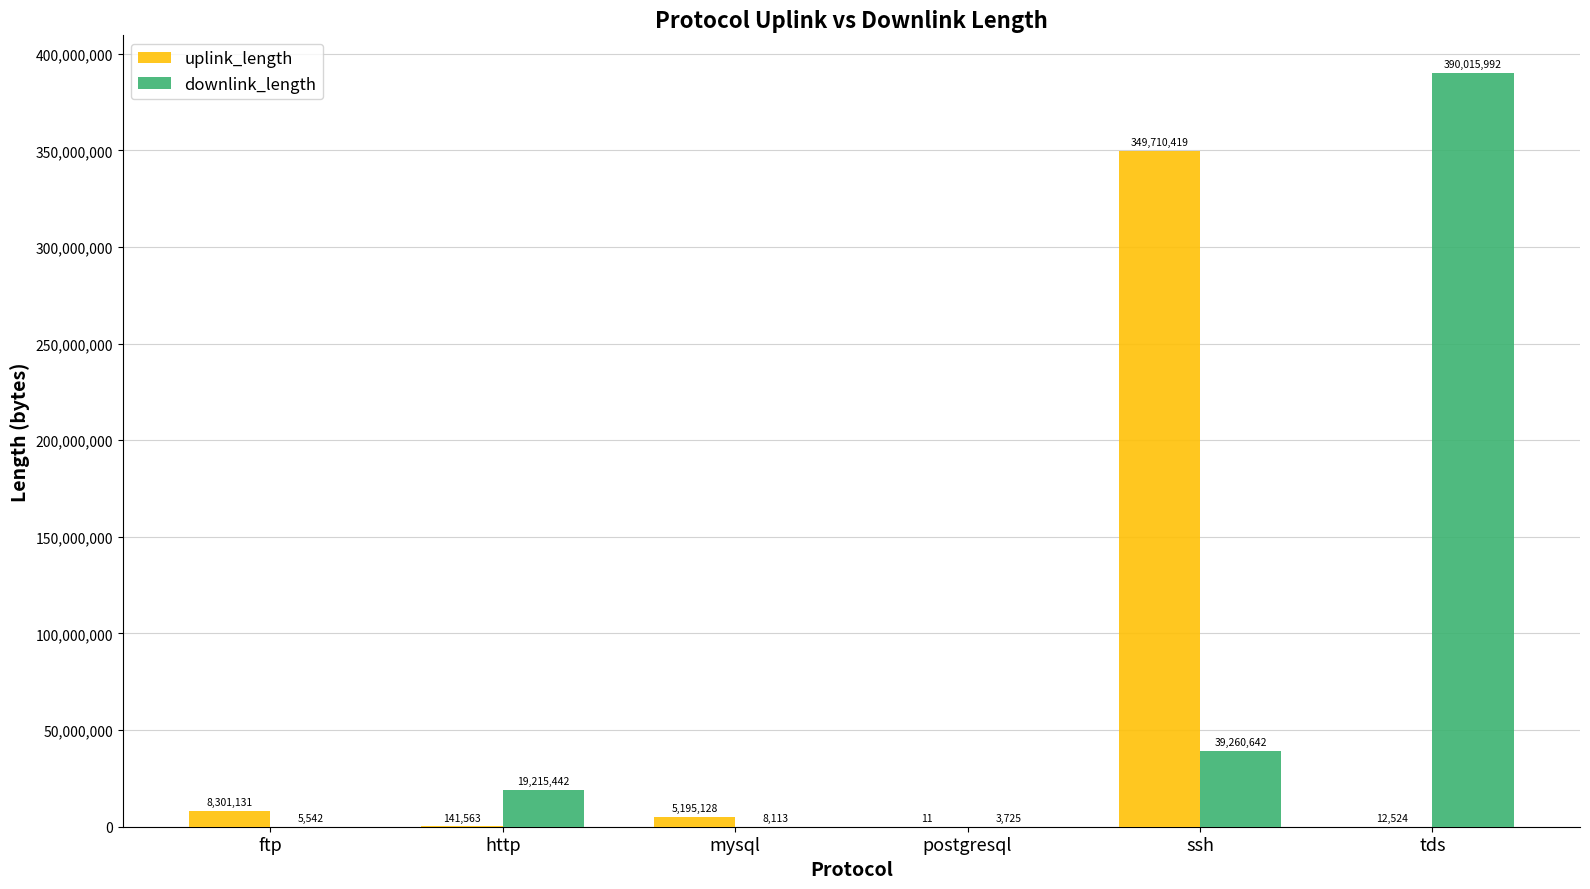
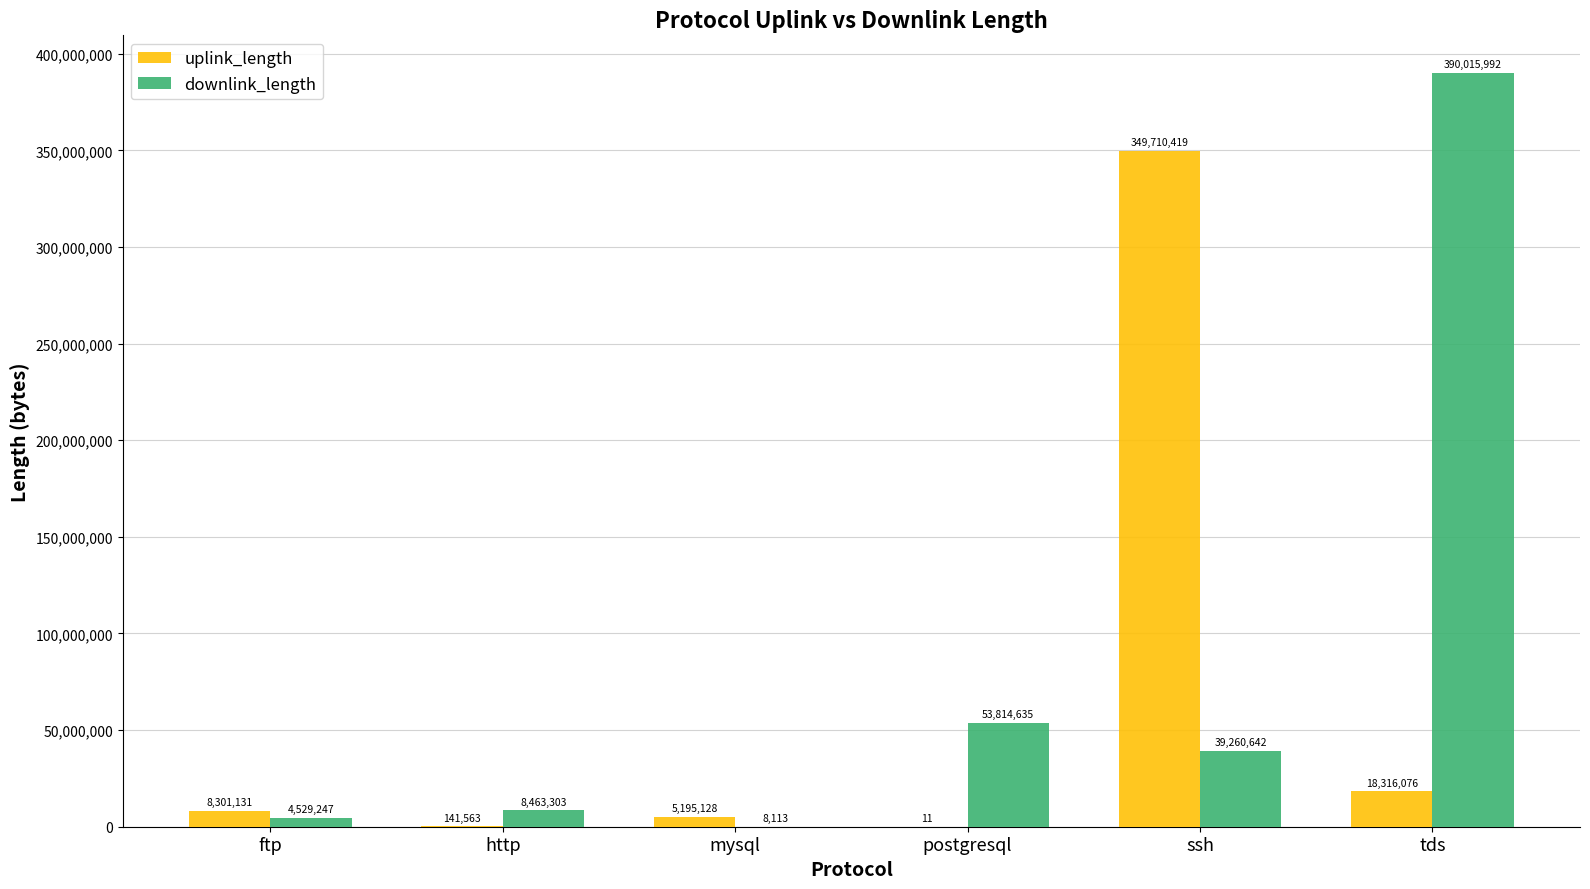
downlink_length, ftp: 5,542 -> 4,529,247
downlink_length, http: 19,215,442 -> 8,463,303
downlink_length, postgresql: 3,725 -> 53,814,635
uplink_length, tds: 12,524 -> 18,316,076
